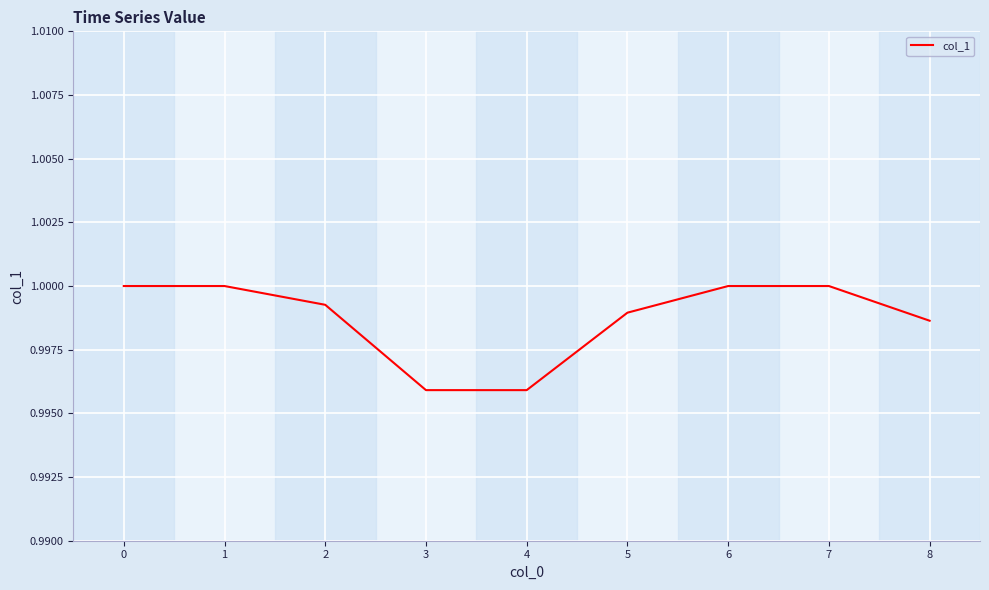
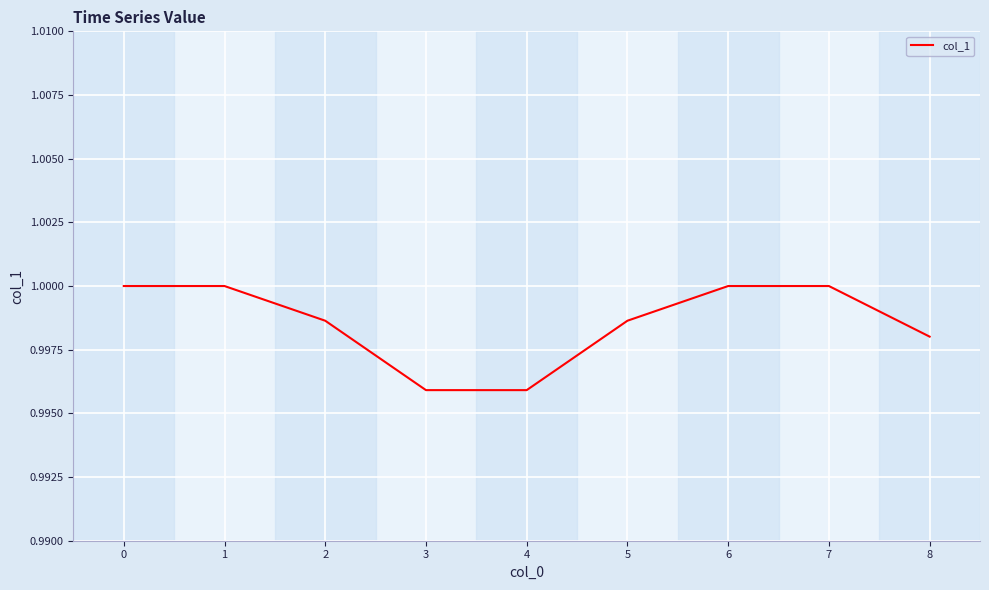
2: 0.9993 -> 0.9986
5: 0.9990 -> 0.9986
8: 0.9986 -> 0.9980
